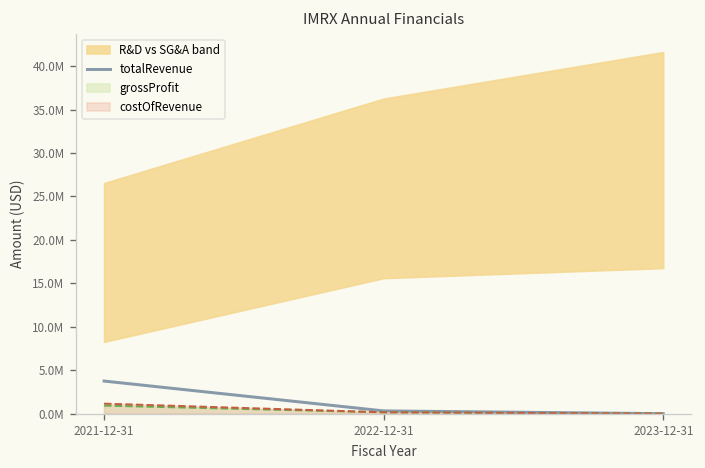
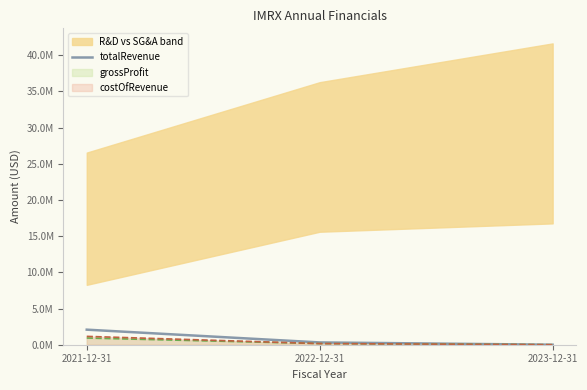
totalRevenue, 2021-12-31: 4000000 -> 2000000
